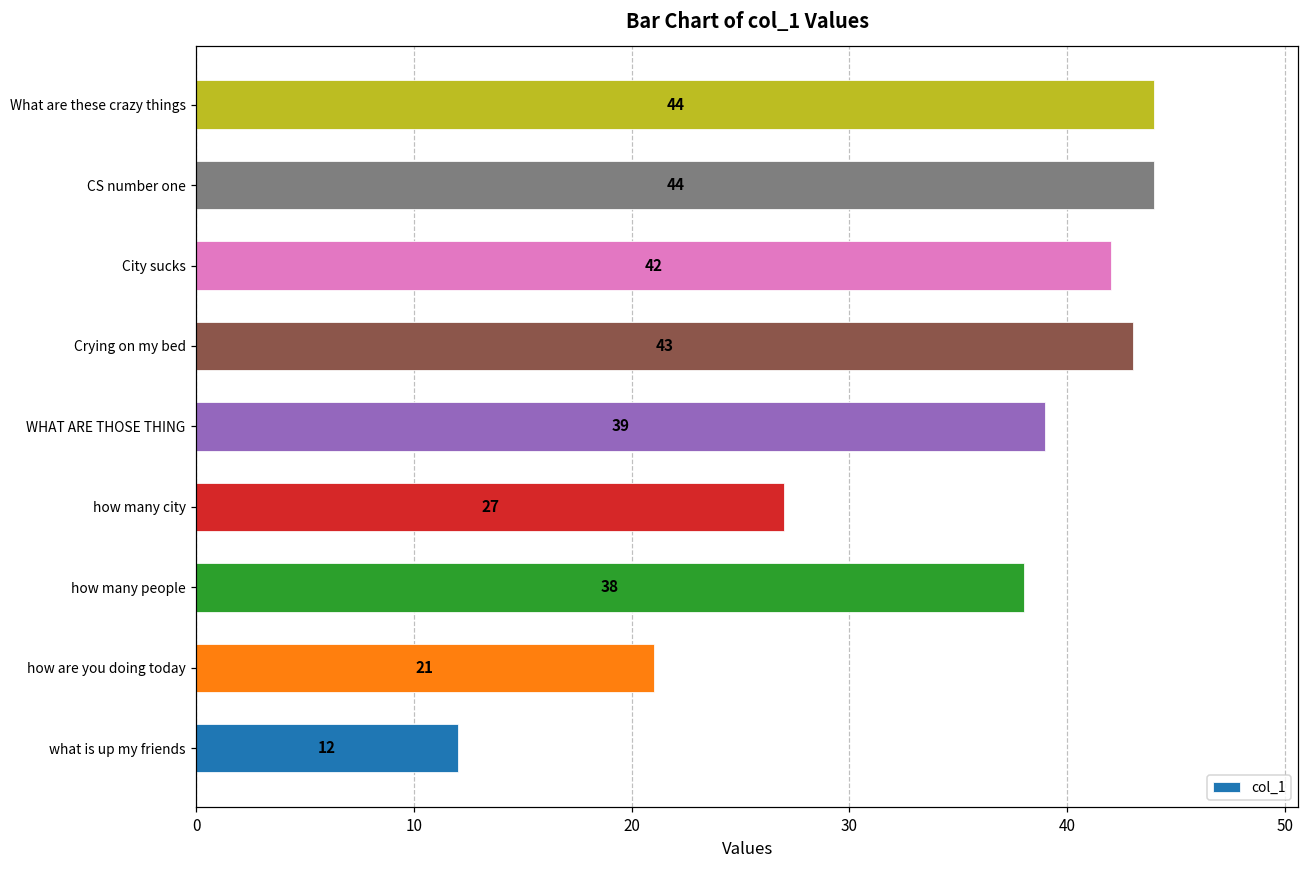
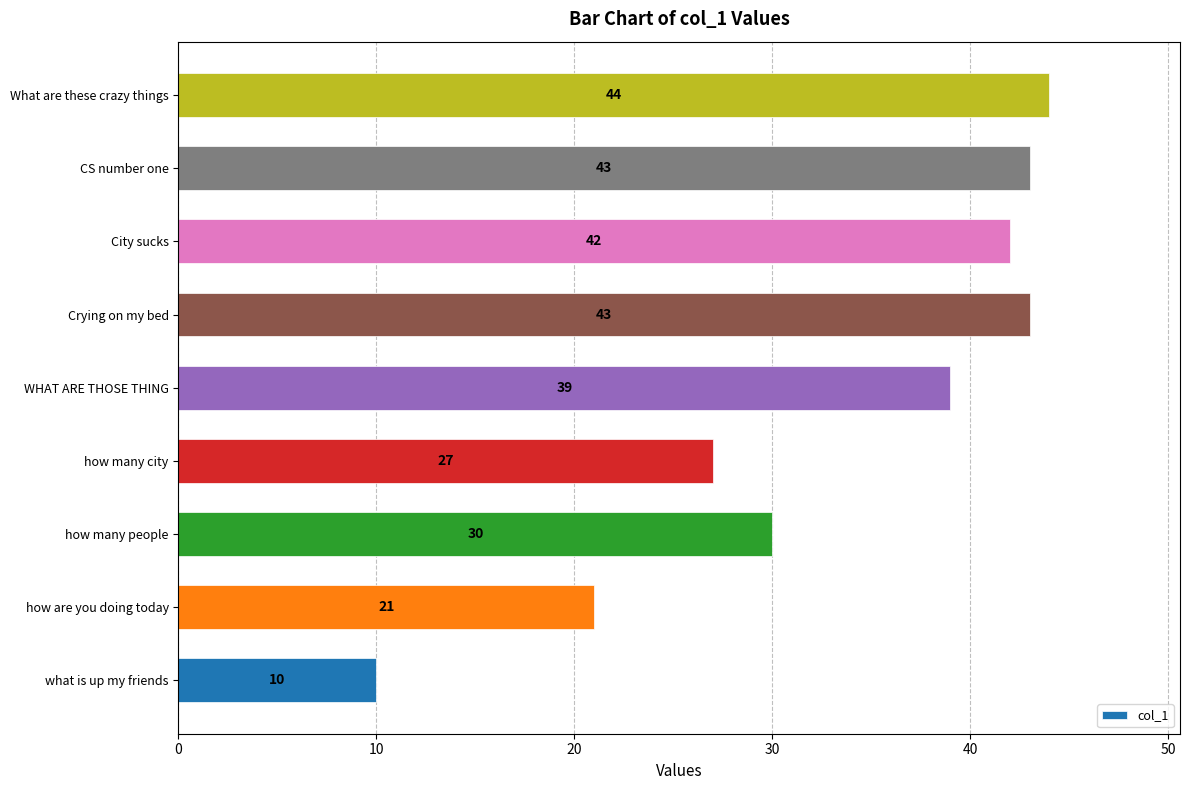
CS number one: 44 -> 43
how many people: 38 -> 30
what is up my friends: 12 -> 10
